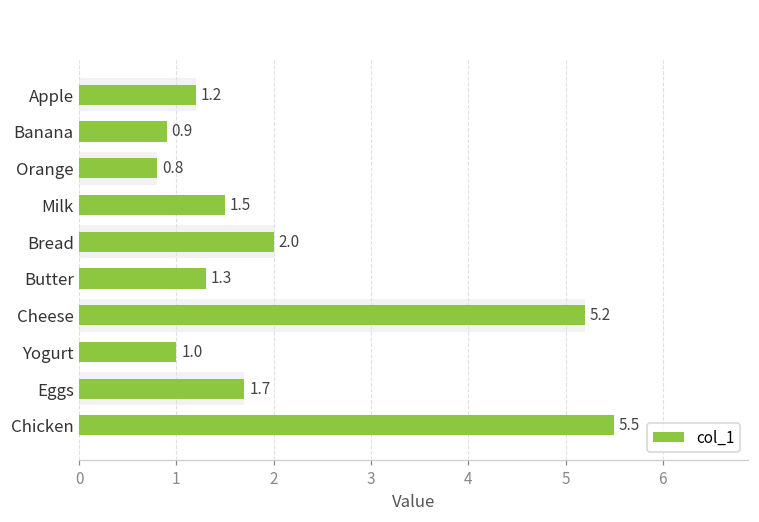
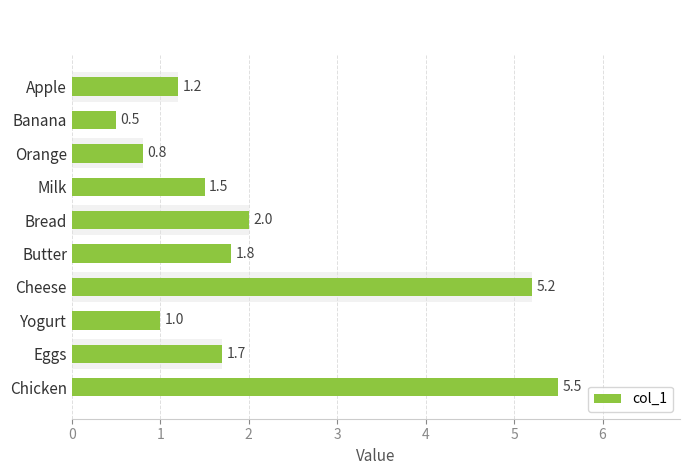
col_1, Banana: 0.9 -> 0.5
col_1, Butter: 1.3 -> 1.8
